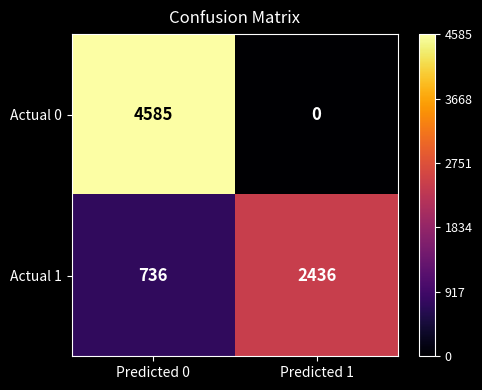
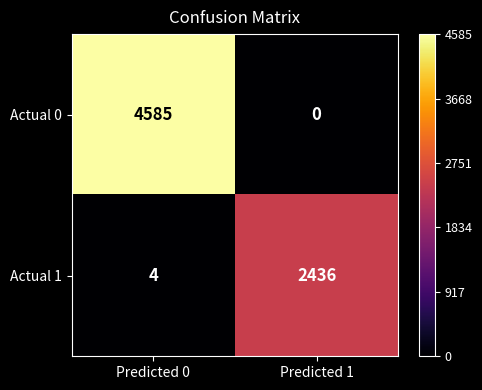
Actual 1, Predicted 0: 736 -> 4
